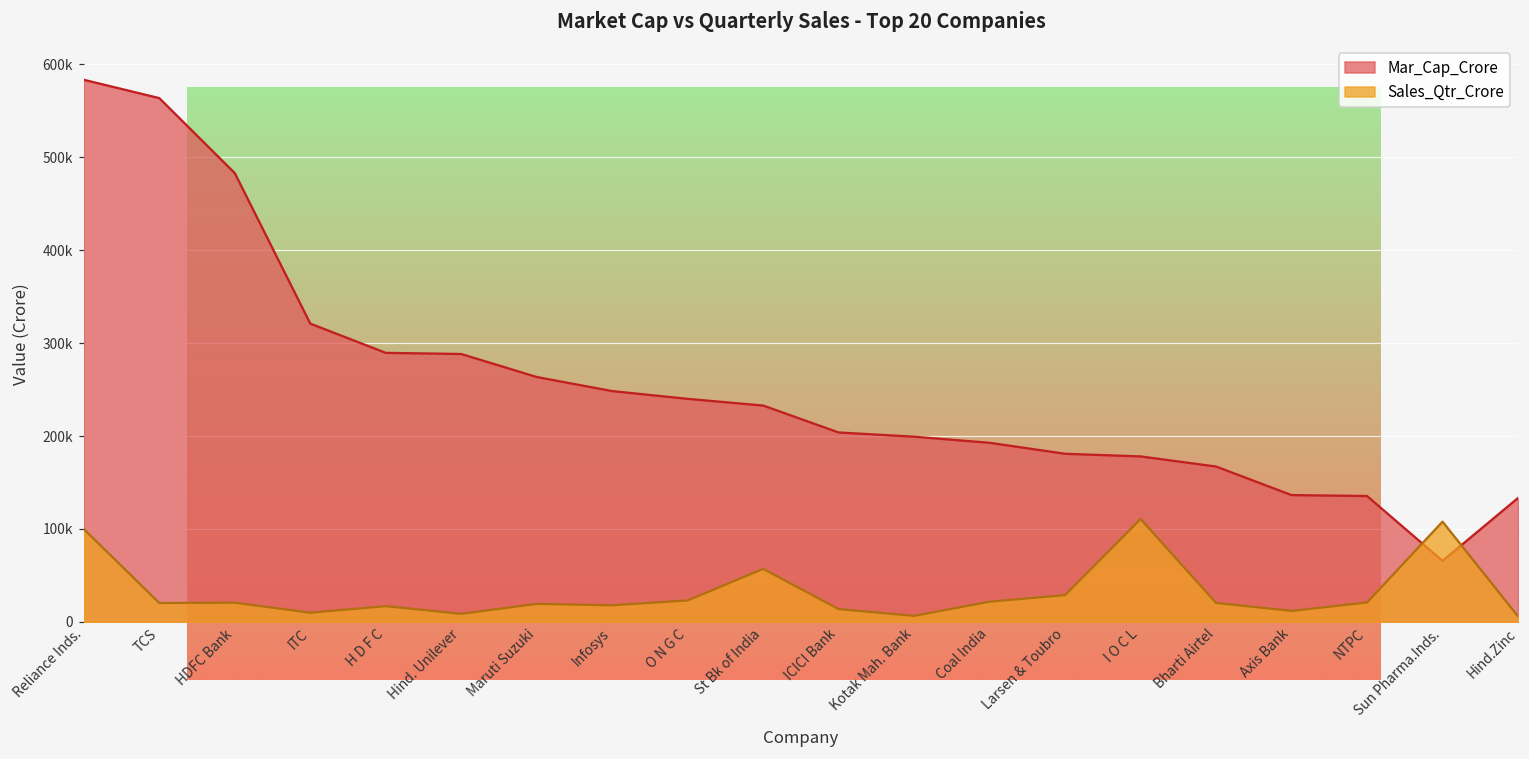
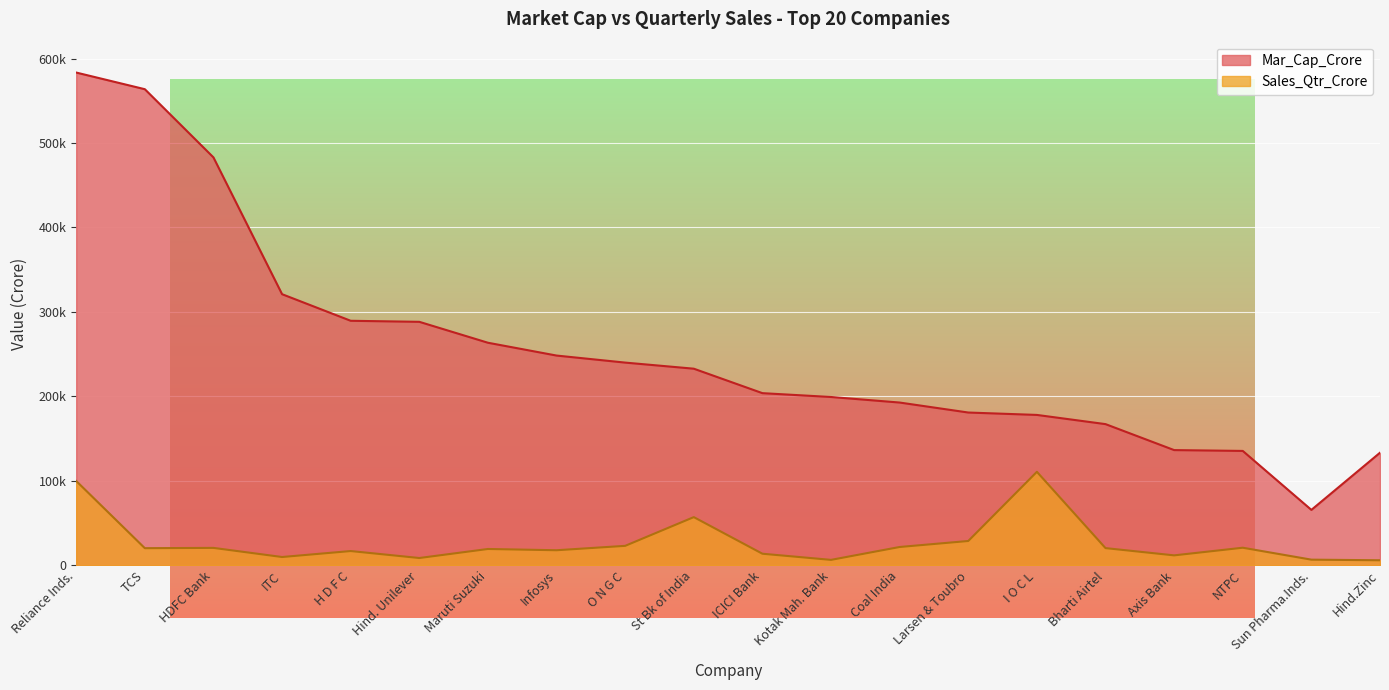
Sales_Qtr_Crore, Sun Pharma.Inds.: 110000 -> 10000
